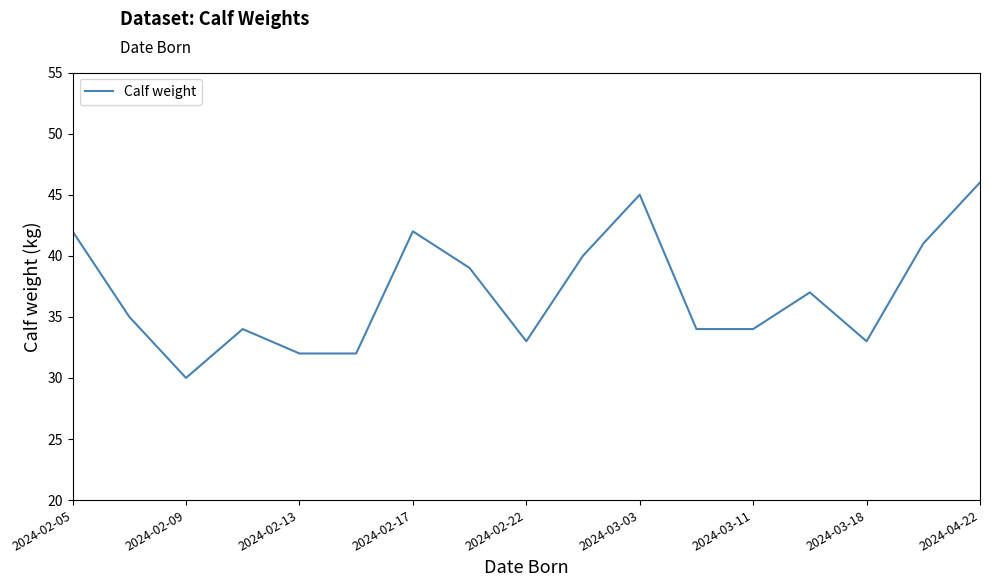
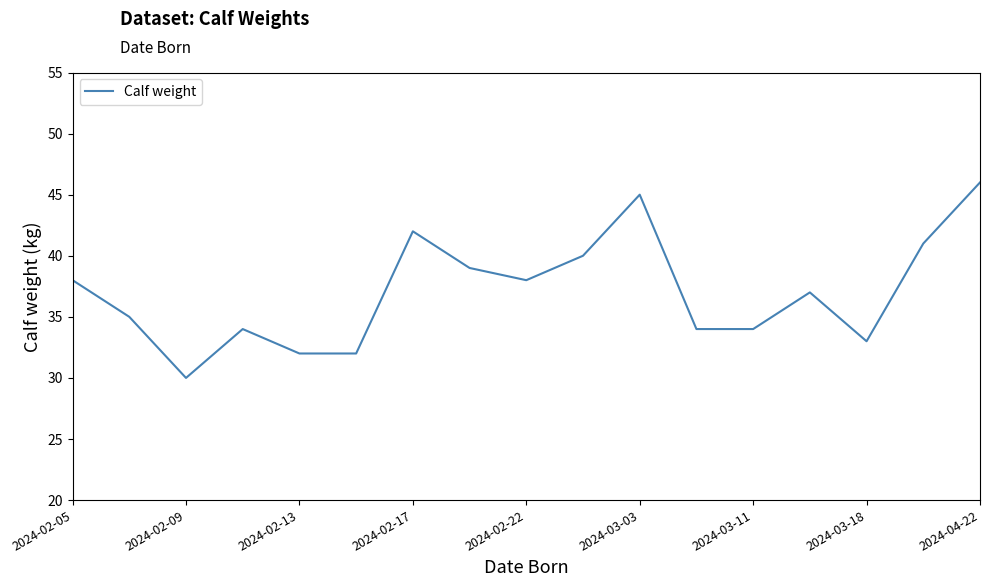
2024-02-05: 42 -> 38
2024-02-22: 33 -> 38
